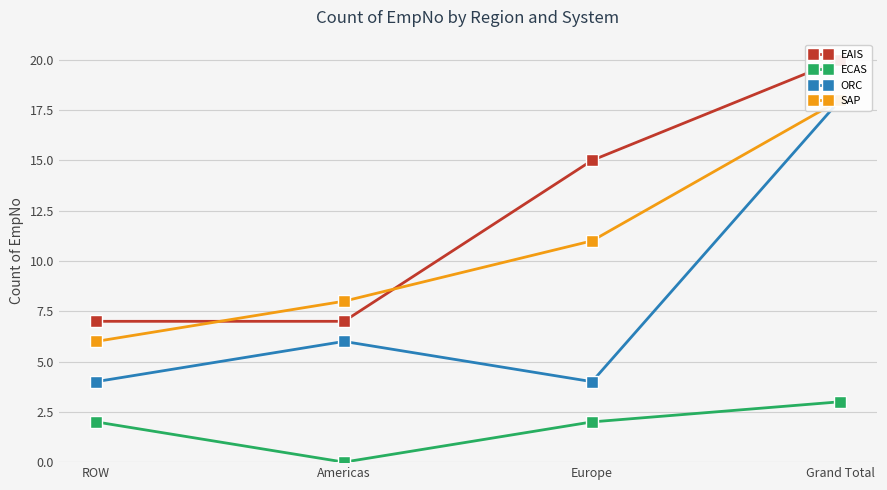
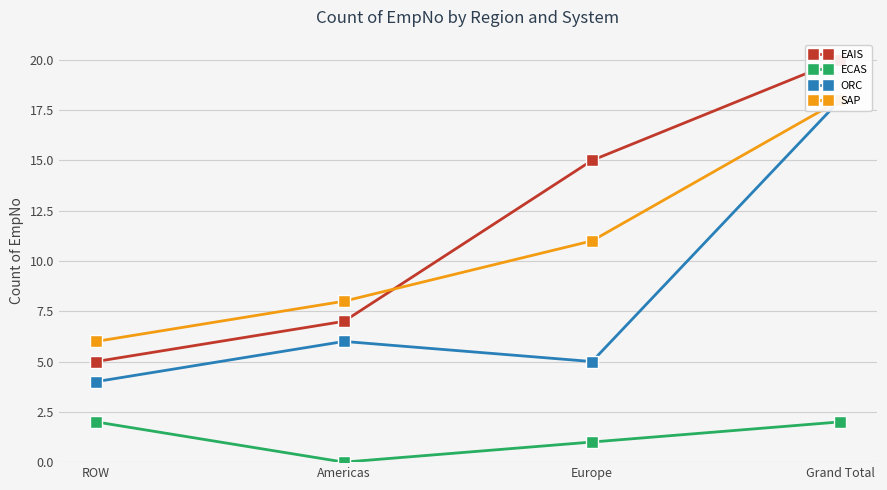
EAIS, ROW: 7 -> 5
ECAS, Europe: 2 -> 1
ORC, Europe: 4 -> 5
ECAS, Grand Total: 3 -> 2
